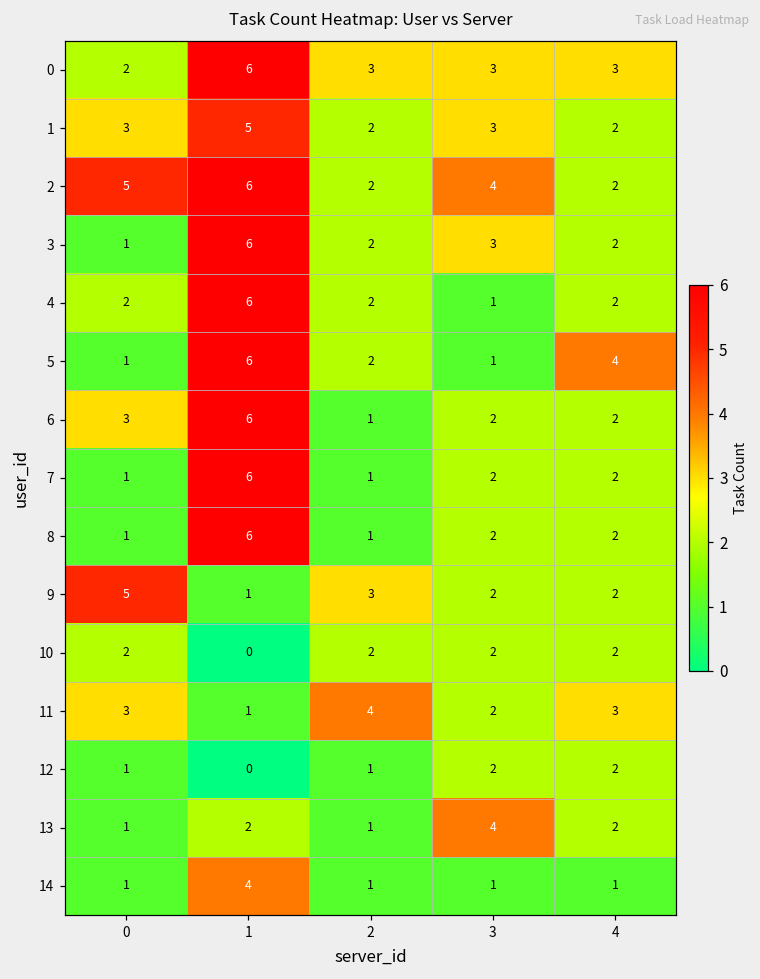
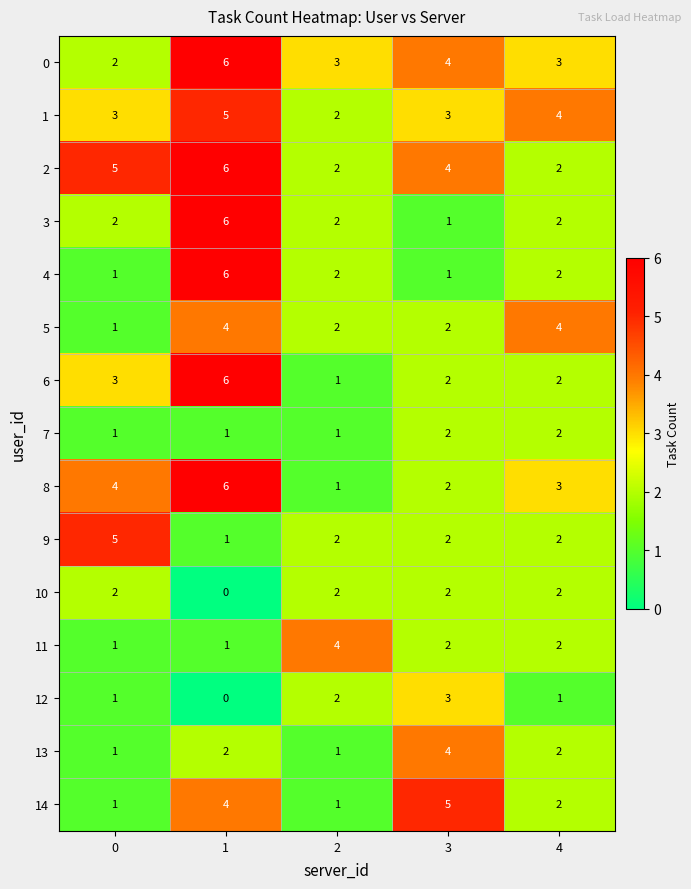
0, 3: 3 -> 4
1, 4: 2 -> 4
3, 0: 1 -> 2
3, 3: 3 -> 1
4, 0: 2 -> 1
5, 1: 6 -> 4
5, 3: 1 -> 2
7, 1: 6 -> 1
8, 0: 1 -> 4
8, 4: 2 -> 3
9, 2: 3 -> 2
11, 0: 3 -> 1
11, 4: 3 -> 2
12, 2: 1 -> 2
12, 3: 2 -> 3
12, 4: 2 -> 1
14, 3: 1 -> 5
14, 4: 1 -> 2
